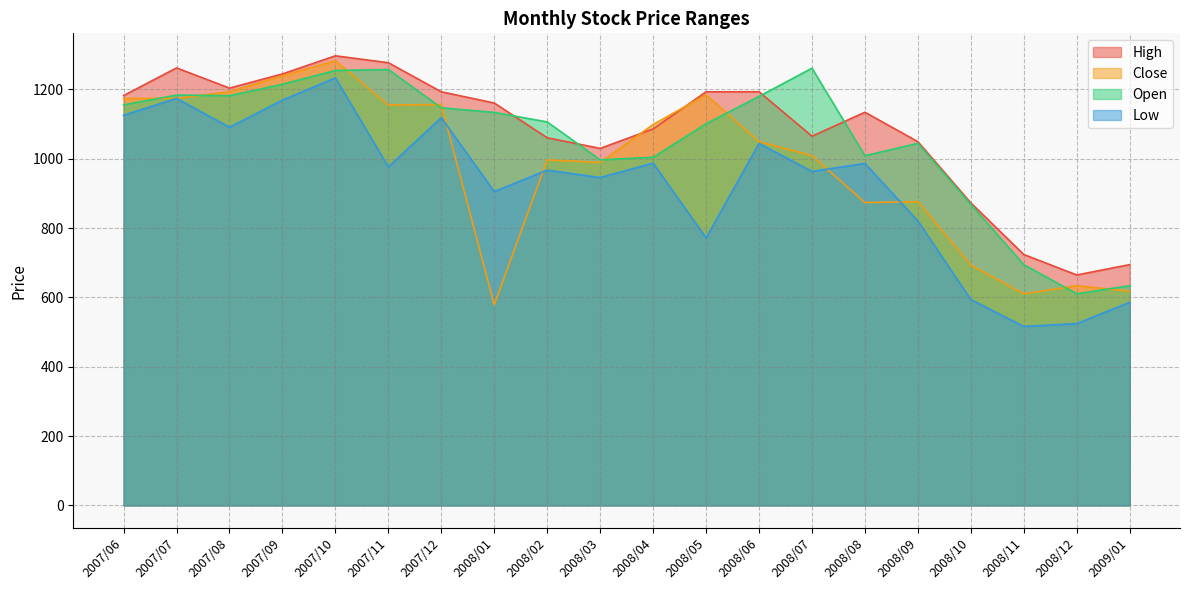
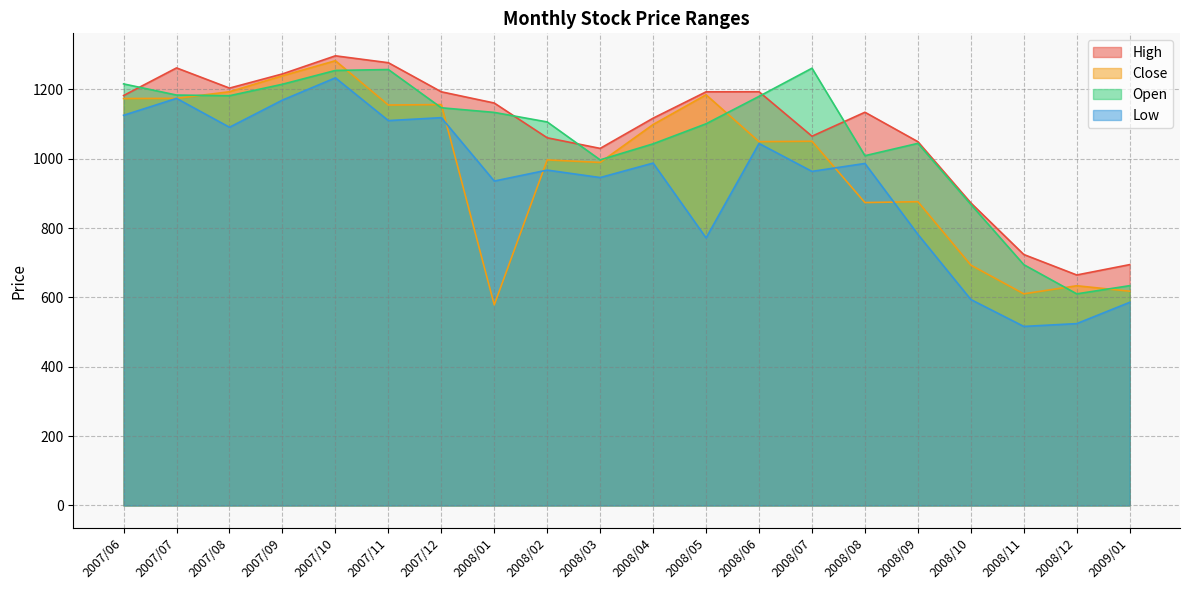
Open, 2007/06: 1160 -> 1220
Low, 2007/11: 980 -> 1110
Low, 2008/01: 910 -> 940
High, 2008/04: 1090 -> 1120
Open, 2008/04: 1000 -> 1040
Close, 2008/07: 1010 -> 1050
Low, 2008/09: 820 -> 780
